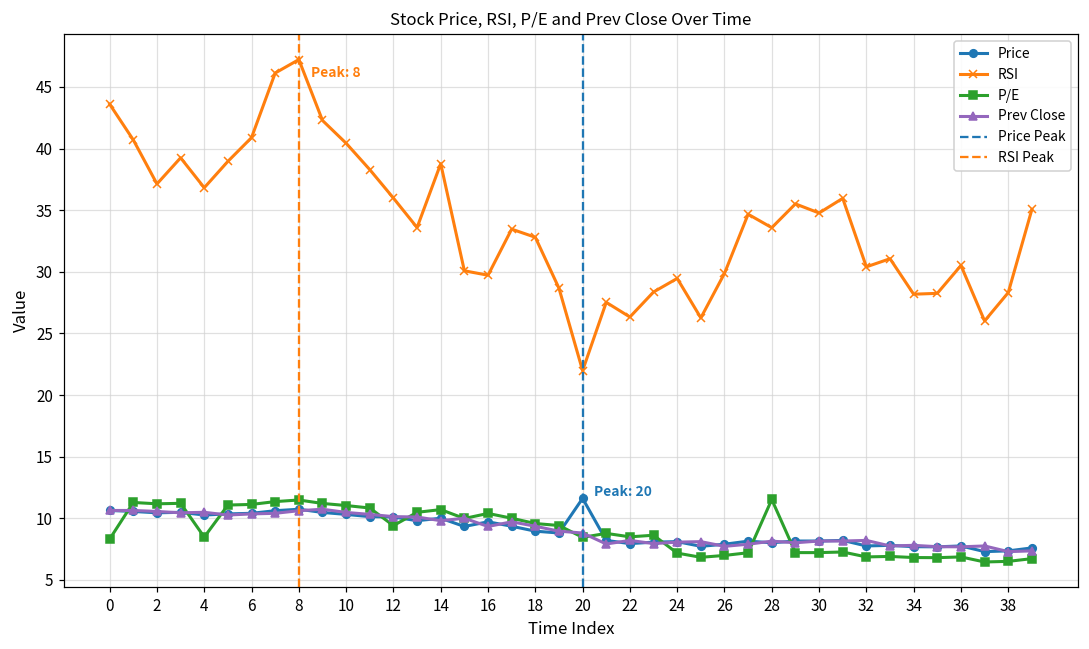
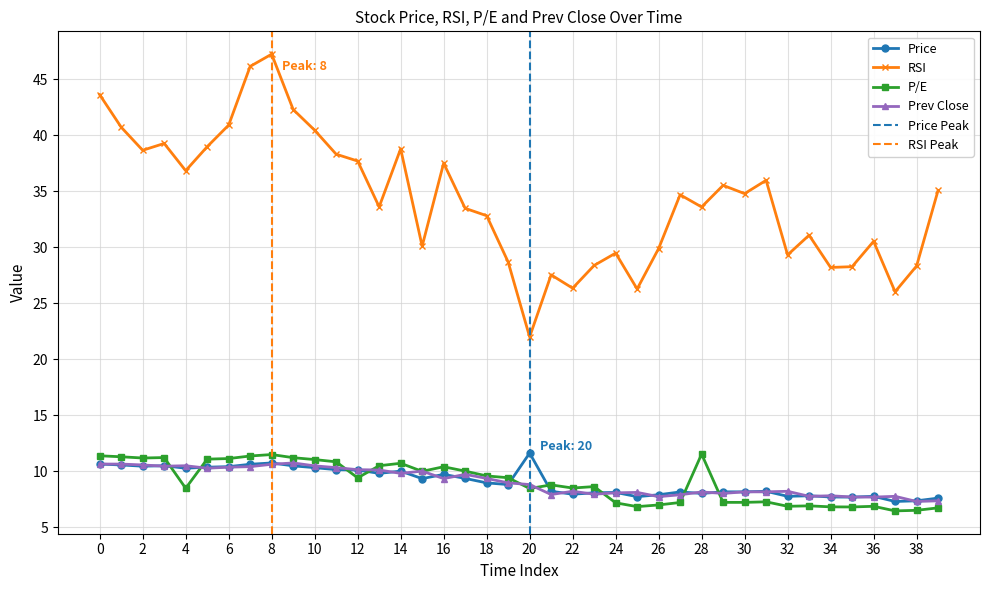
P/E, 0: 8.3 -> 11.4
RSI, 2: 37.1 -> 38.6
RSI, 12: 36.0 -> 37.7
RSI, 16: 29.7 -> 37.5
RSI, 32: 30.4 -> 29.3
